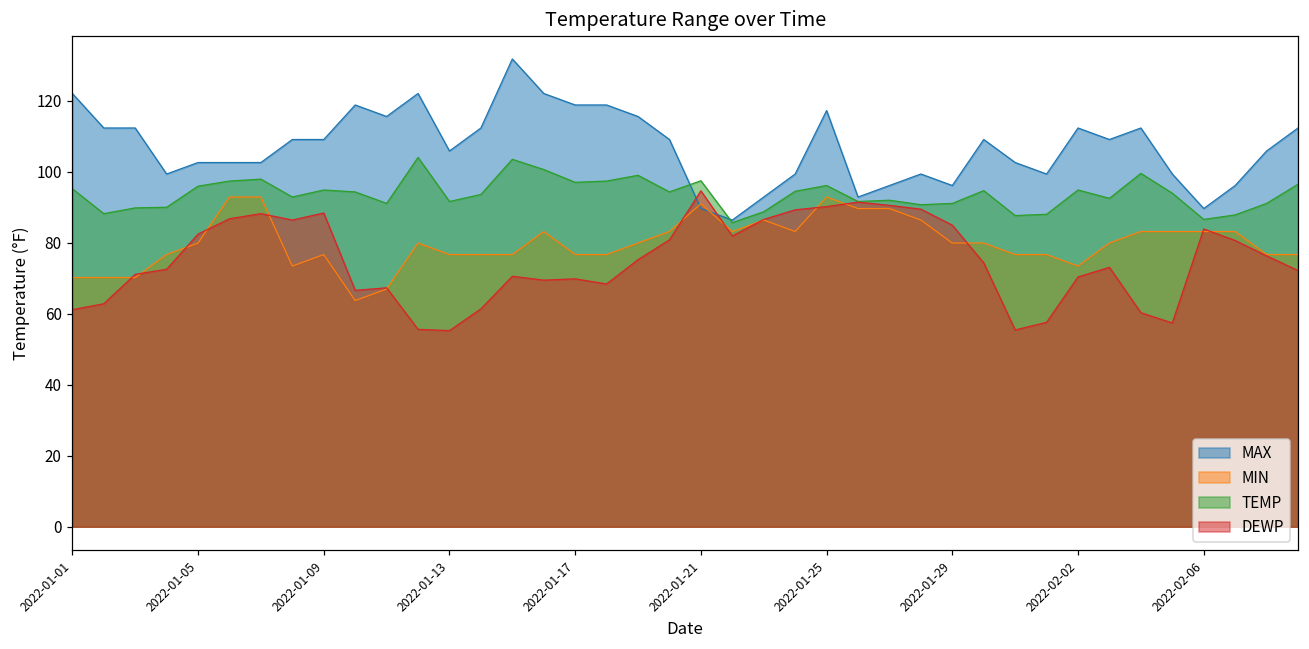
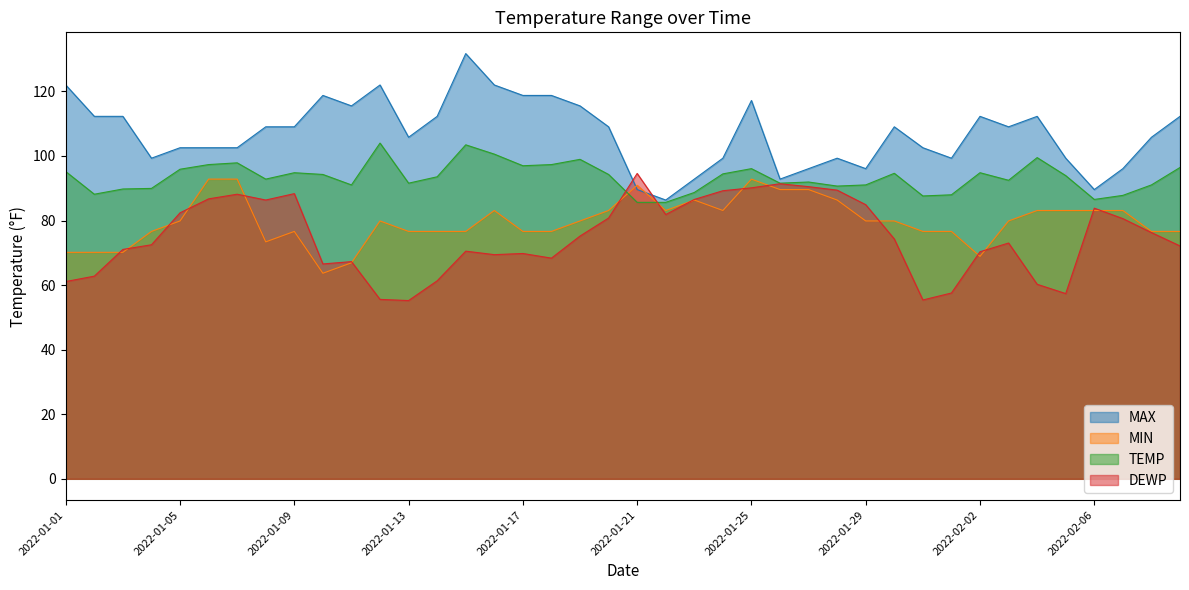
TEMP, 2022-01-21: 97 -> 86
MIN, 2022-02-02: 73 -> 69
